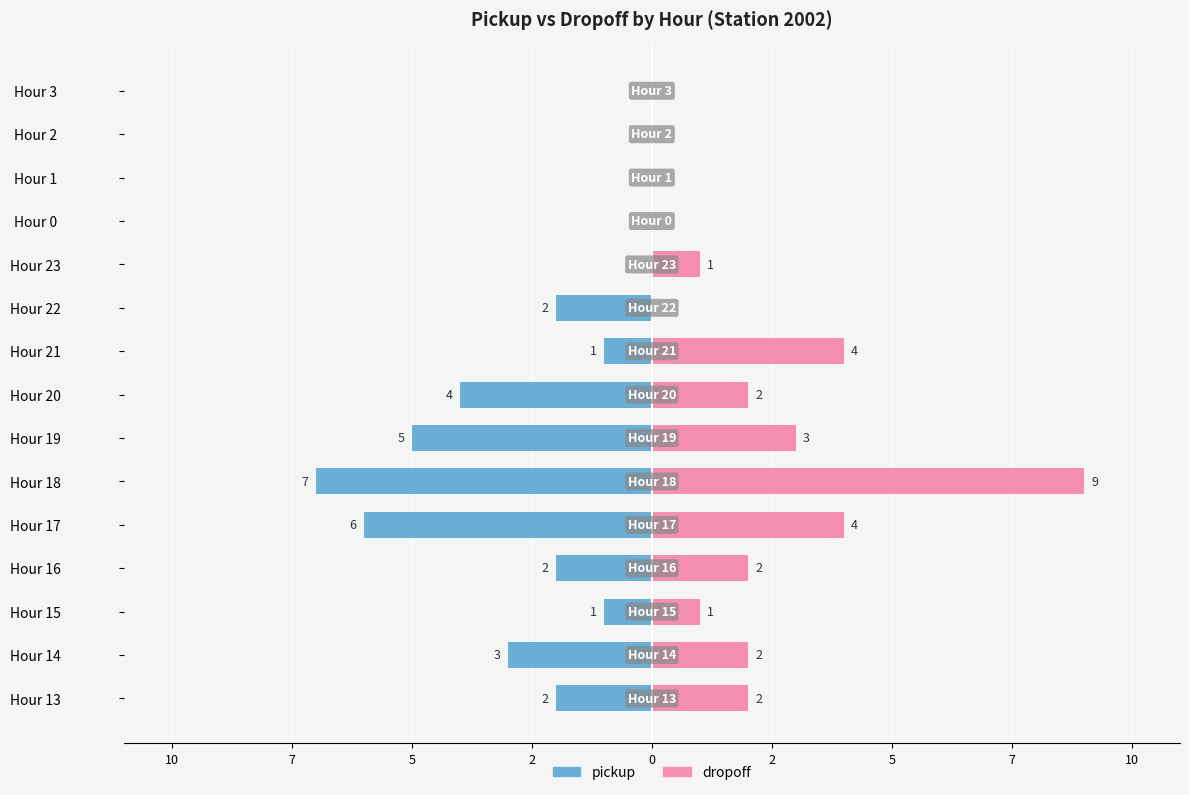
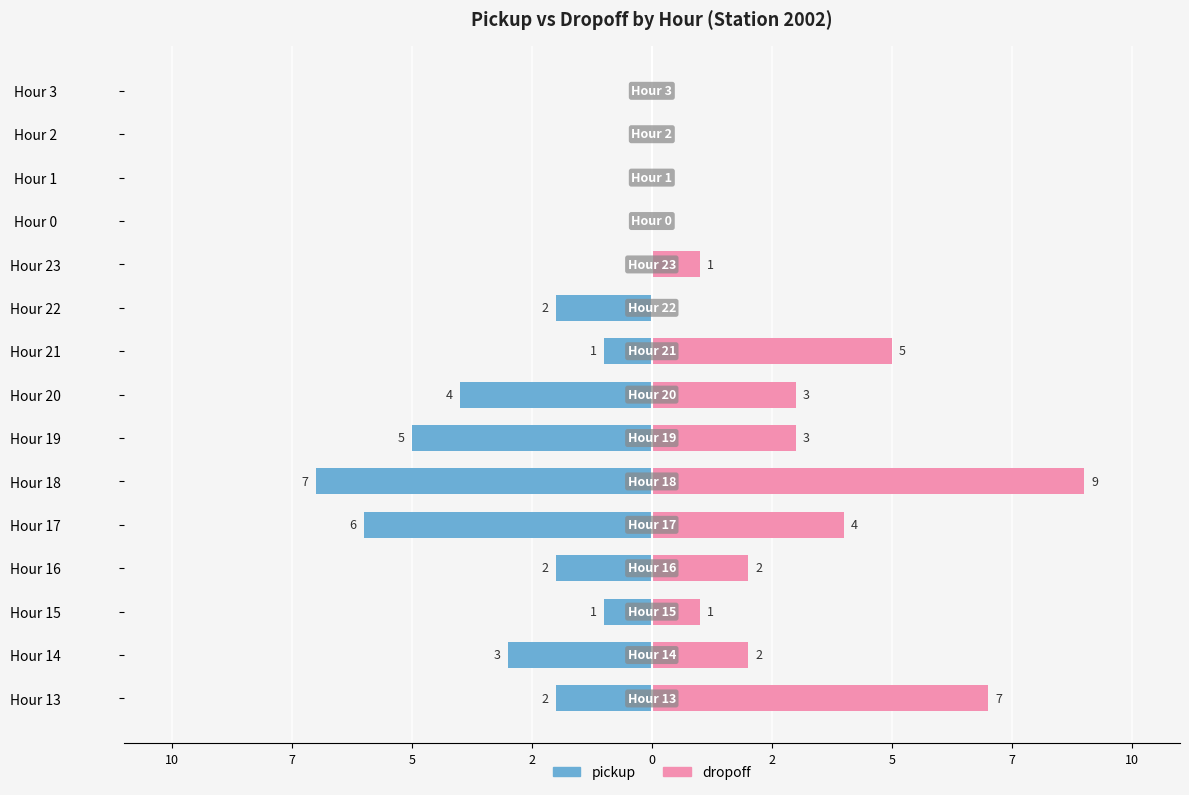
dropoff, Hour 21: 4 -> 5
dropoff, Hour 20: 2 -> 3
dropoff, Hour 13: 2 -> 7
